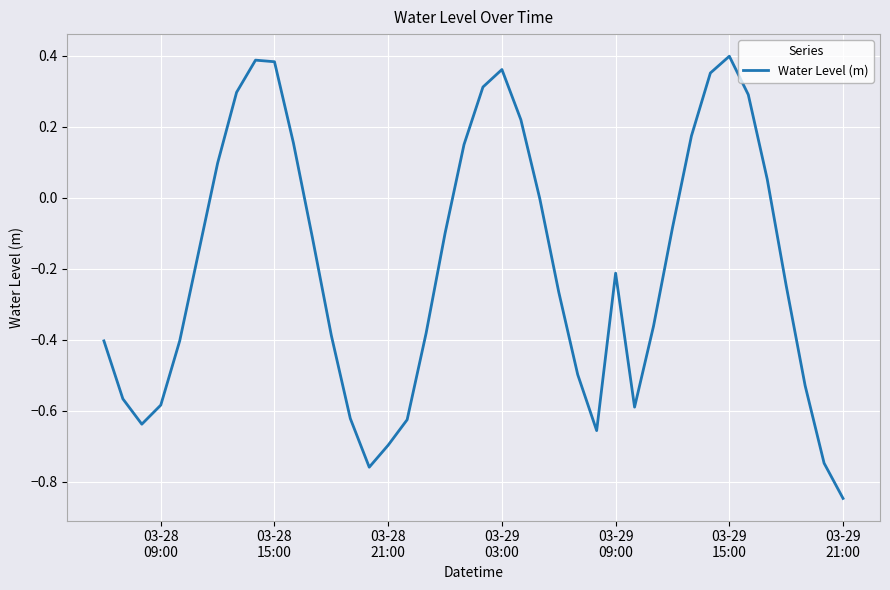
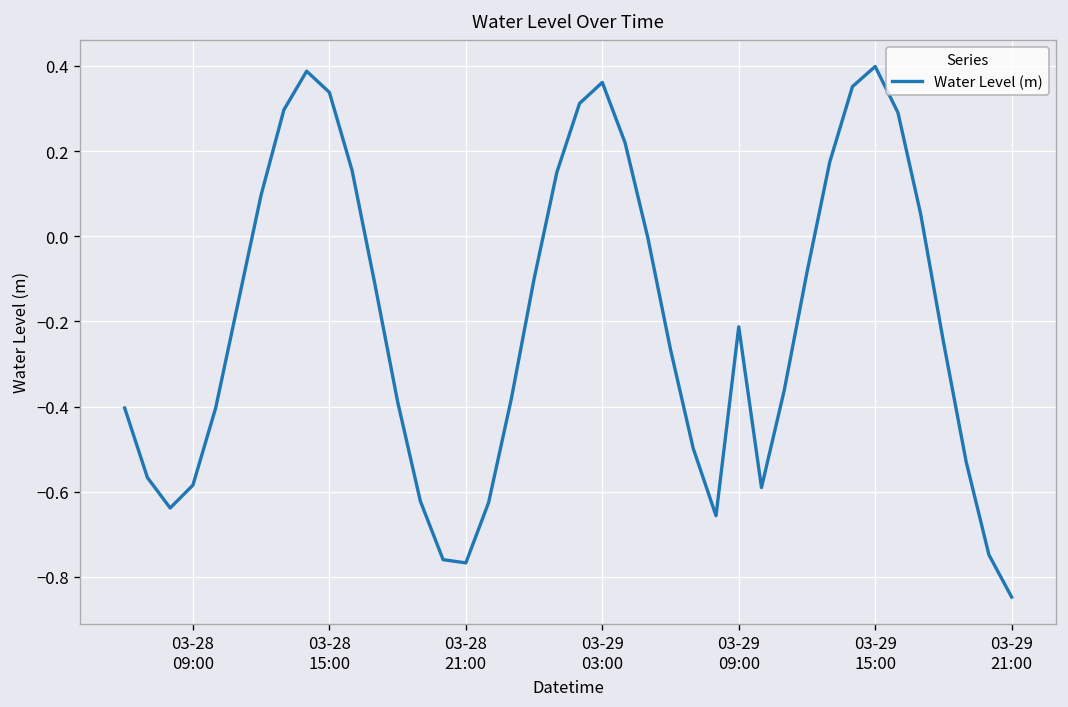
03-28 15:00: 0.38 -> 0.34
03-28 21:00: -0.70 -> -0.77
